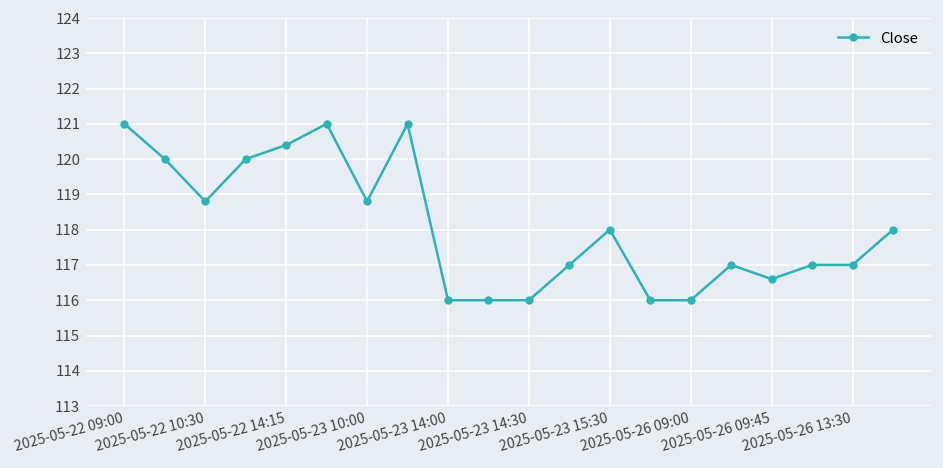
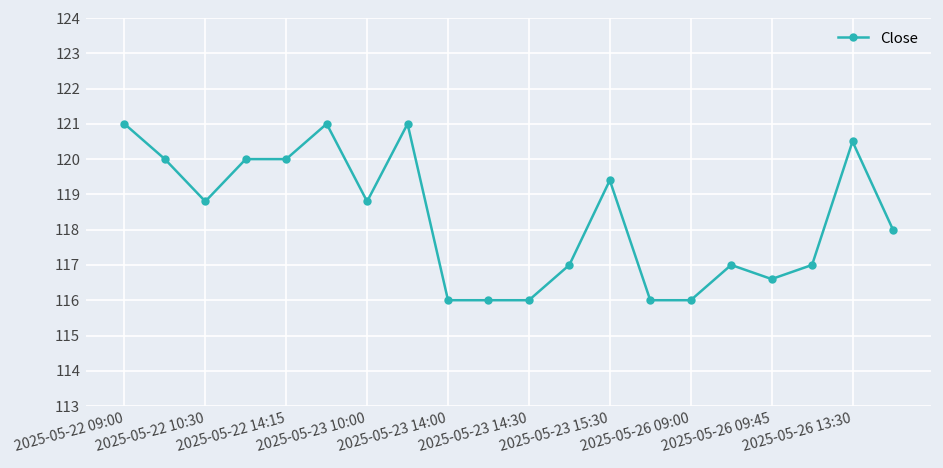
2025-05-22 14:15: 120.4 -> 120.0
2025-05-23 15:30: 118.0 -> 119.4
2025-05-26 13:30: 117.0 -> 120.5
